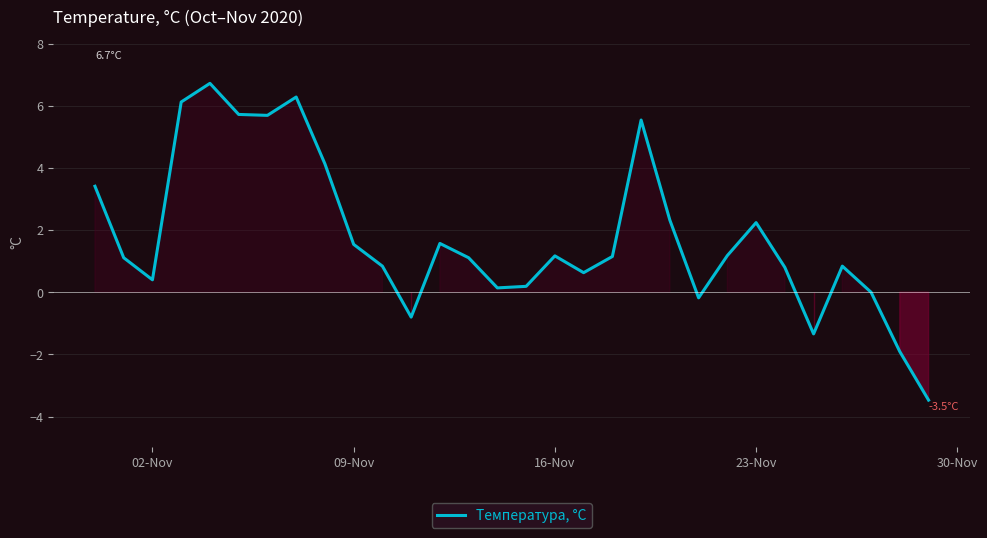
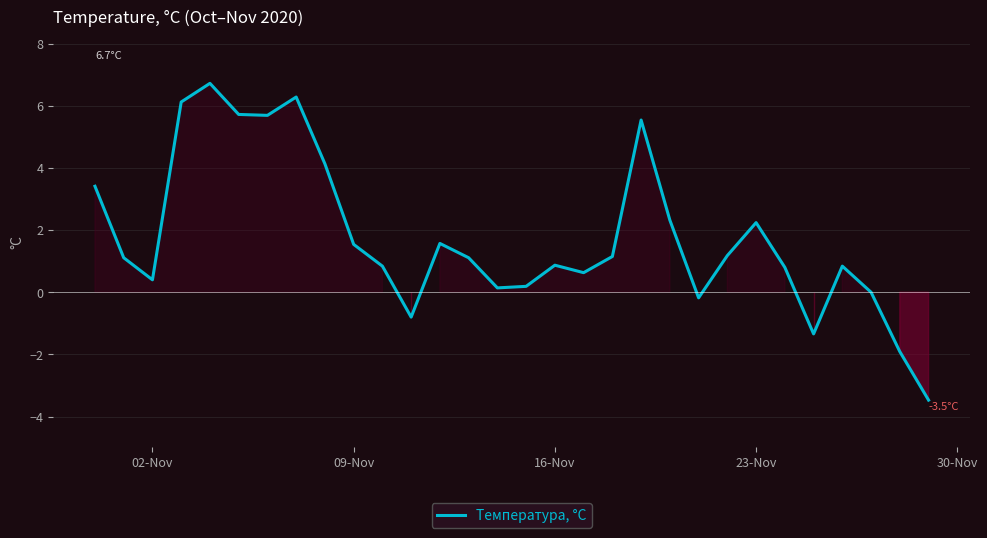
16-Nov: 1.2 -> 0.9
